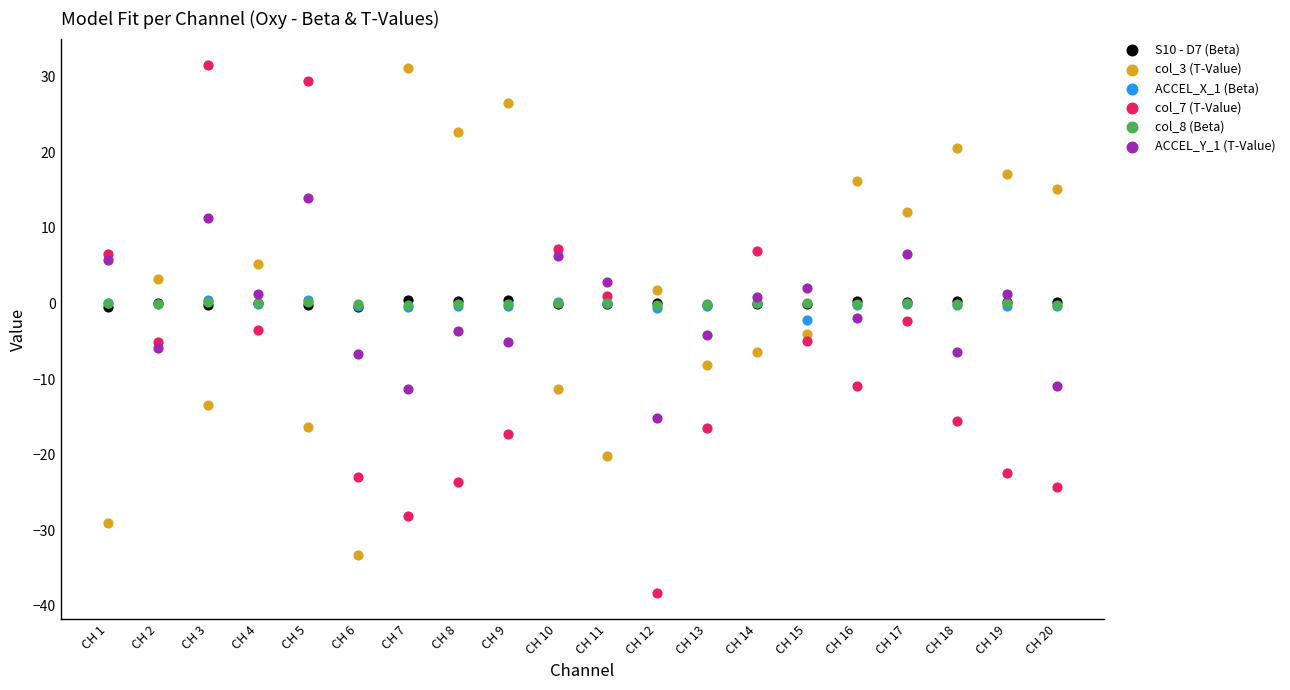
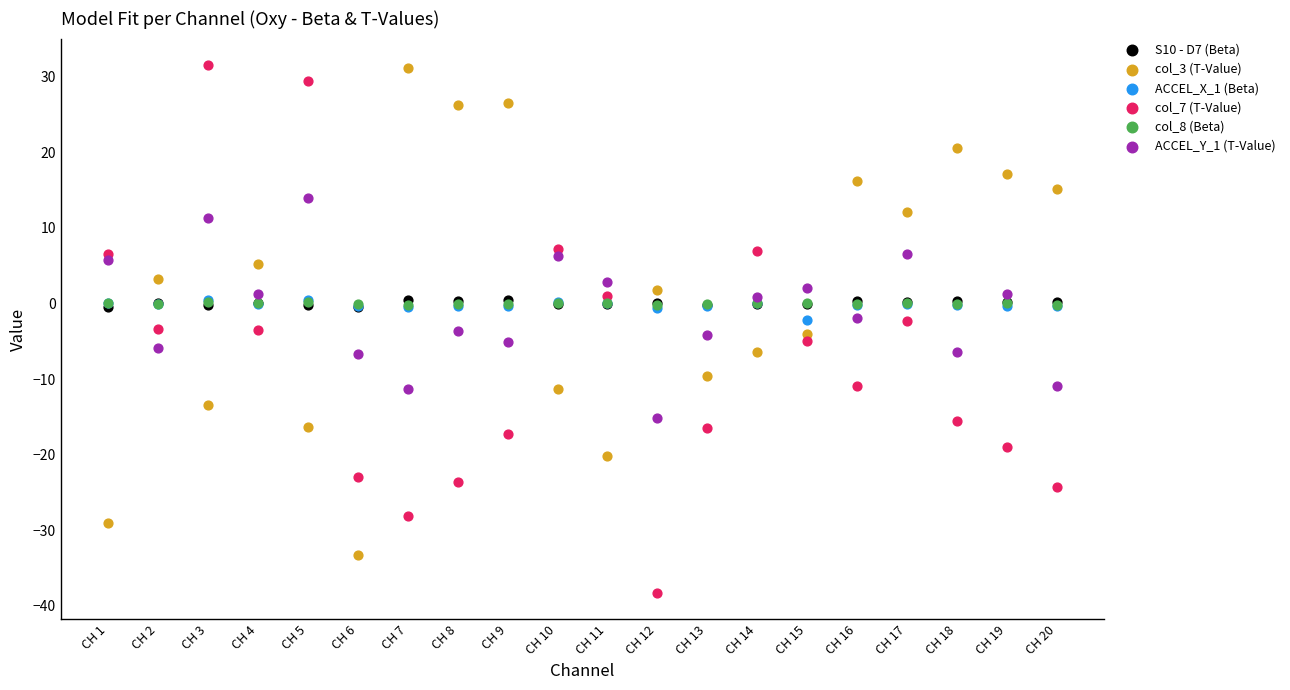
col_7 (T-Value), CH 2: -5 -> -3
col_3 (T-Value), CH 8: 23 -> 26
col_3 (T-Value), CH 13: -8 -> -10
col_7 (T-Value), CH 19: -22 -> -19
